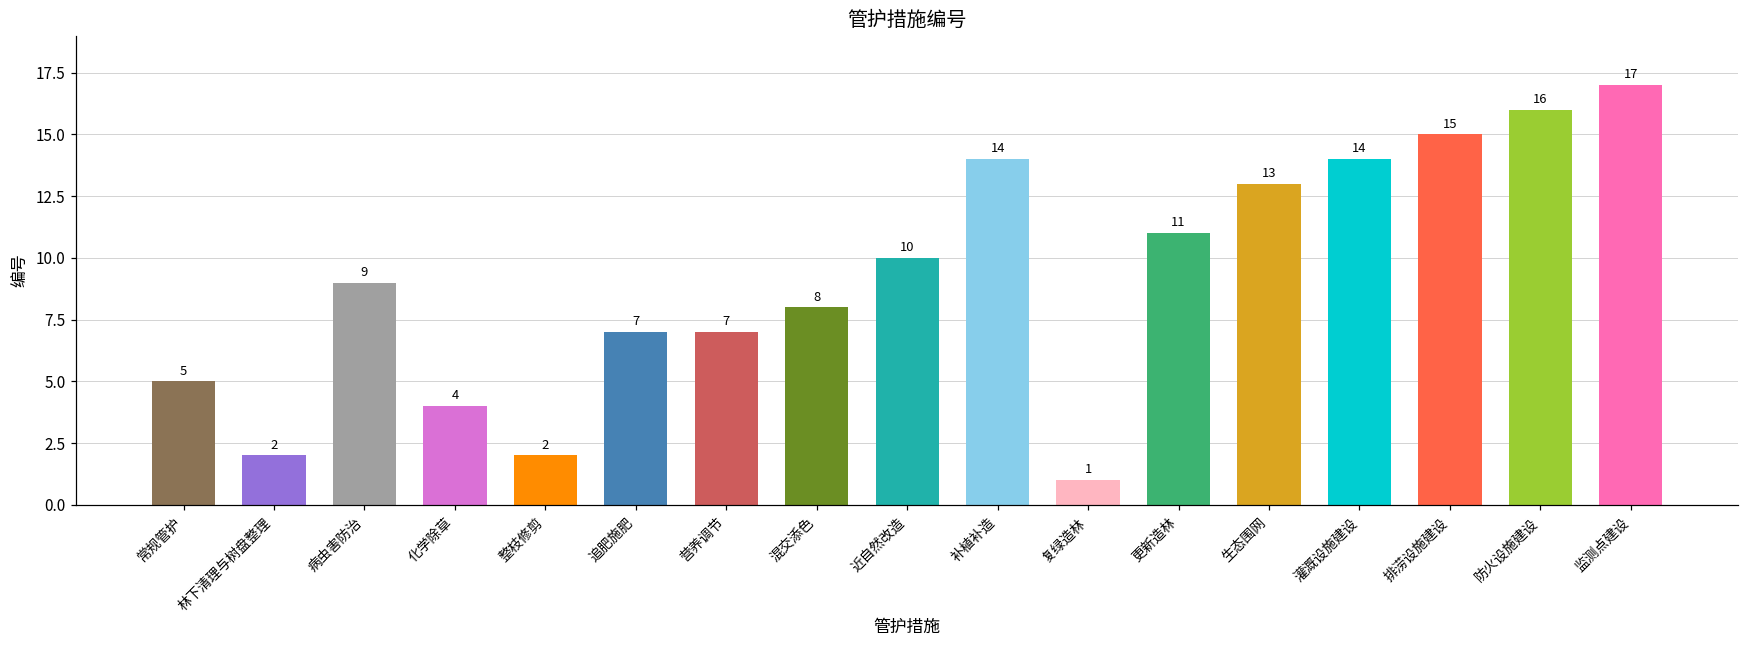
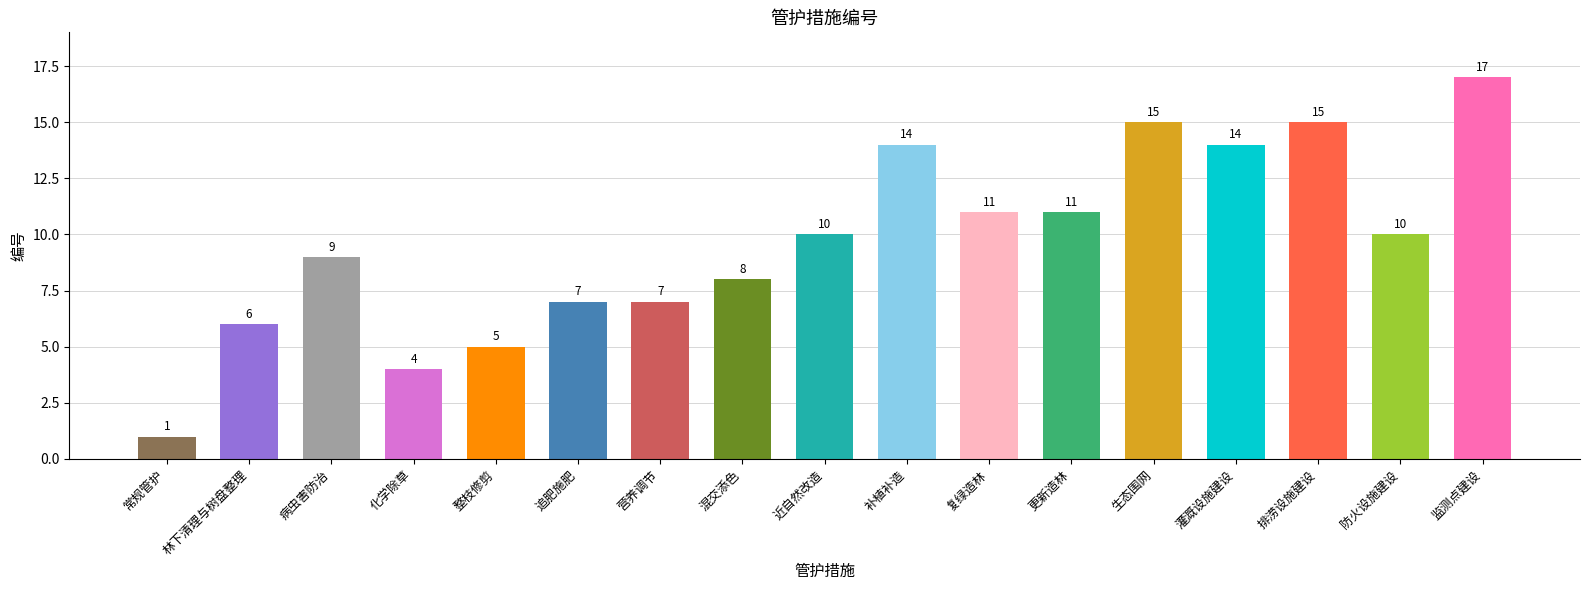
常规管护: 5 -> 1
林下清理与树盘整理: 2 -> 6
整枝修剪: 2 -> 5
复绿造林: 1 -> 11
生态围网: 13 -> 15
防火设施建设: 16 -> 10
